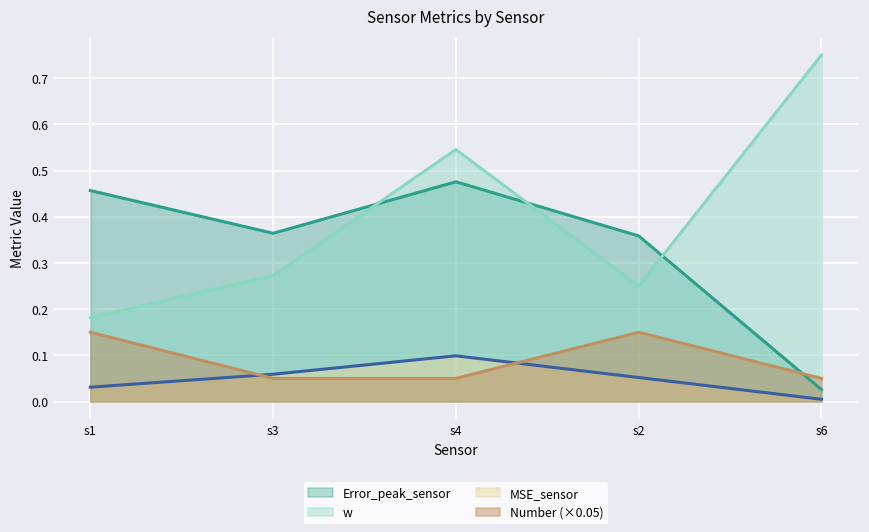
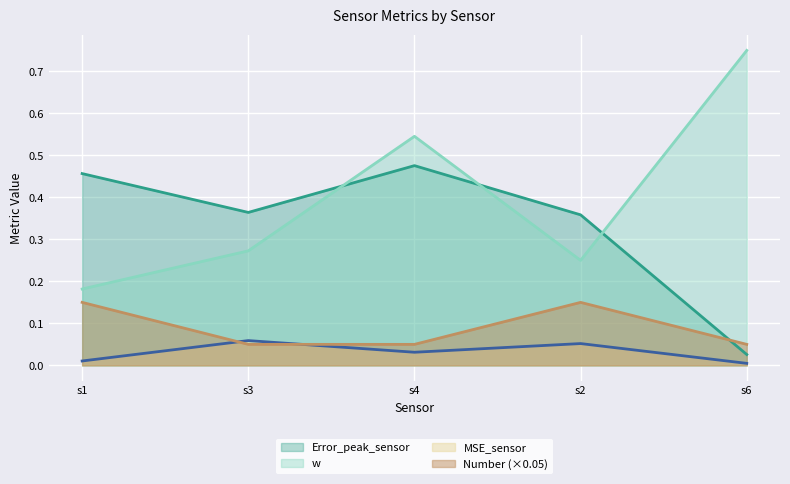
MSE_sensor, s1: 0.03 -> 0.01
MSE_sensor, s4: 0.10 -> 0.03
